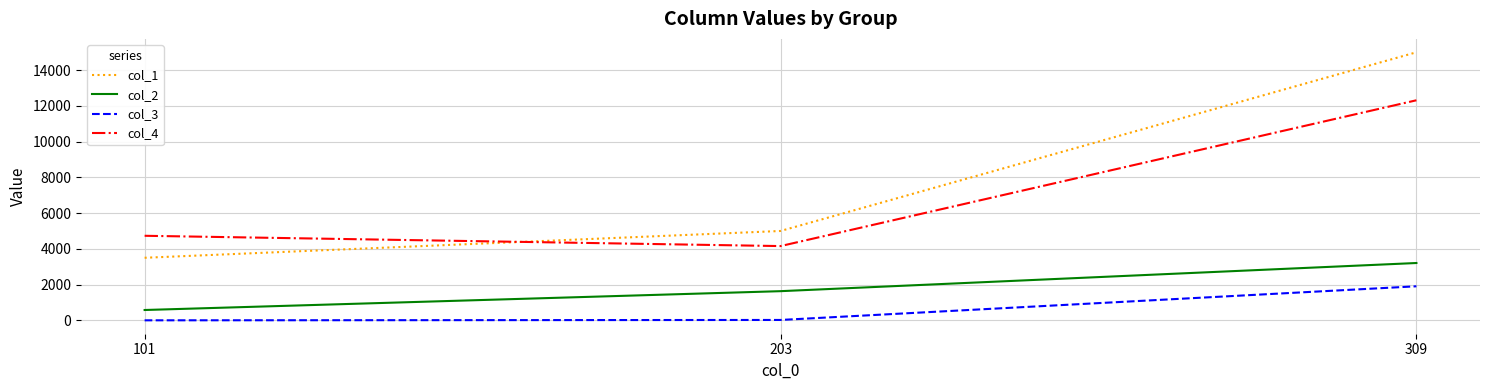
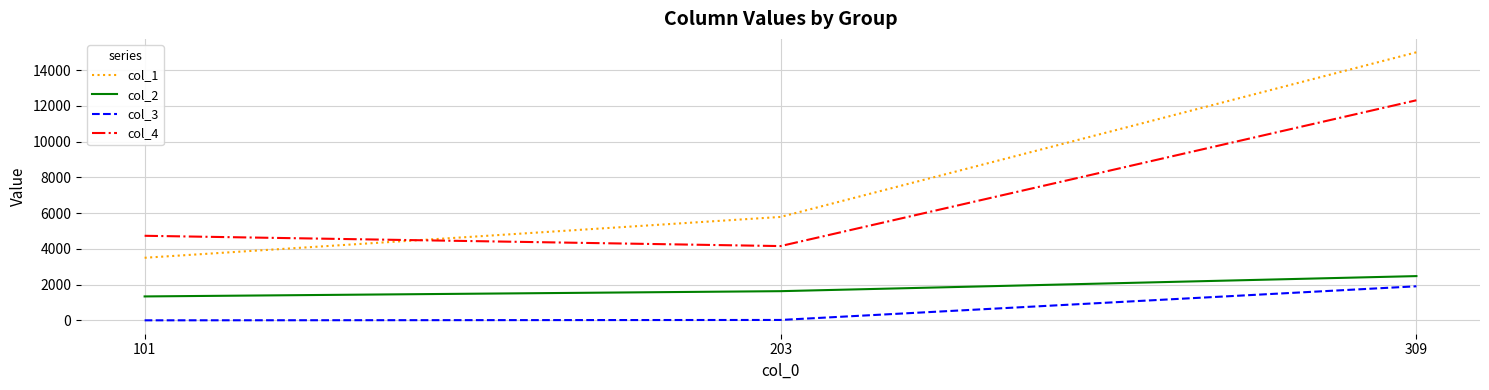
col_2, 101: 600 -> 1300
col_1, 203: 5000 -> 5800
col_2, 309: 3200 -> 2500
